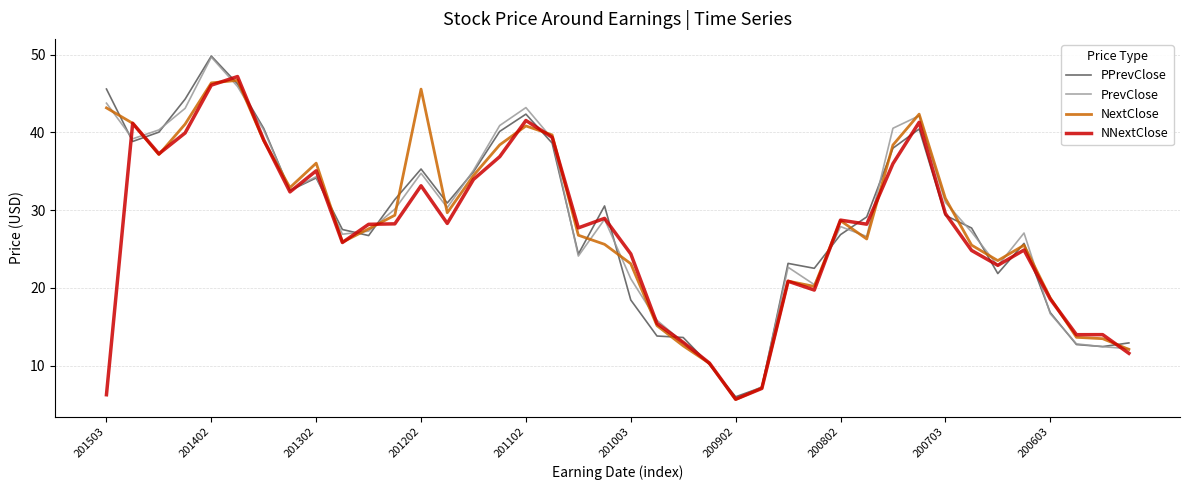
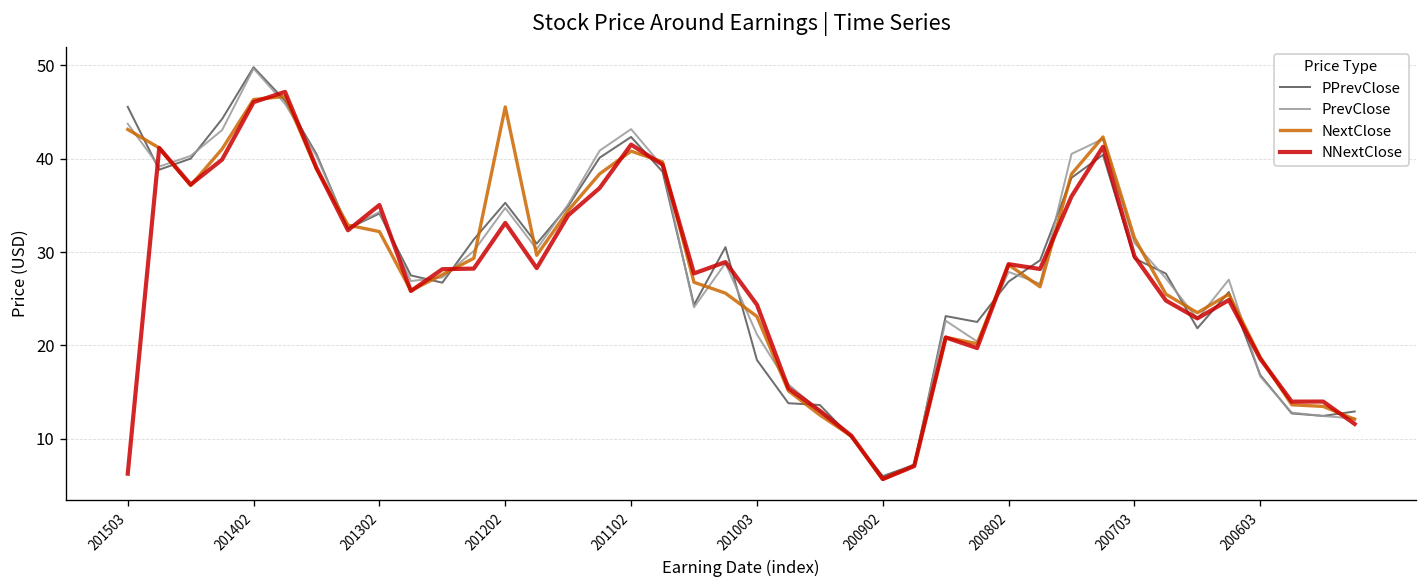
NextClose, 201302: 36 -> 32
